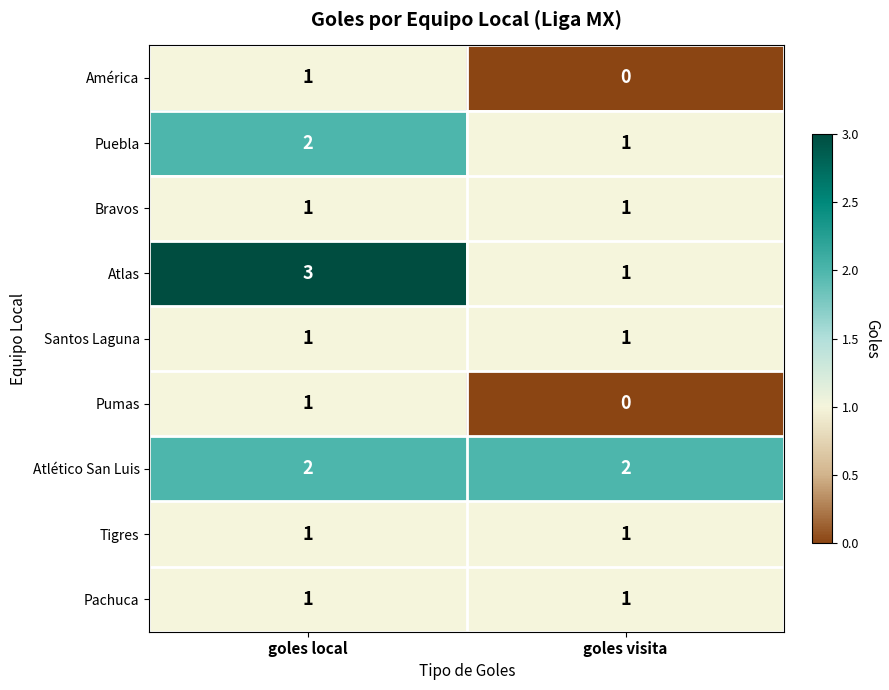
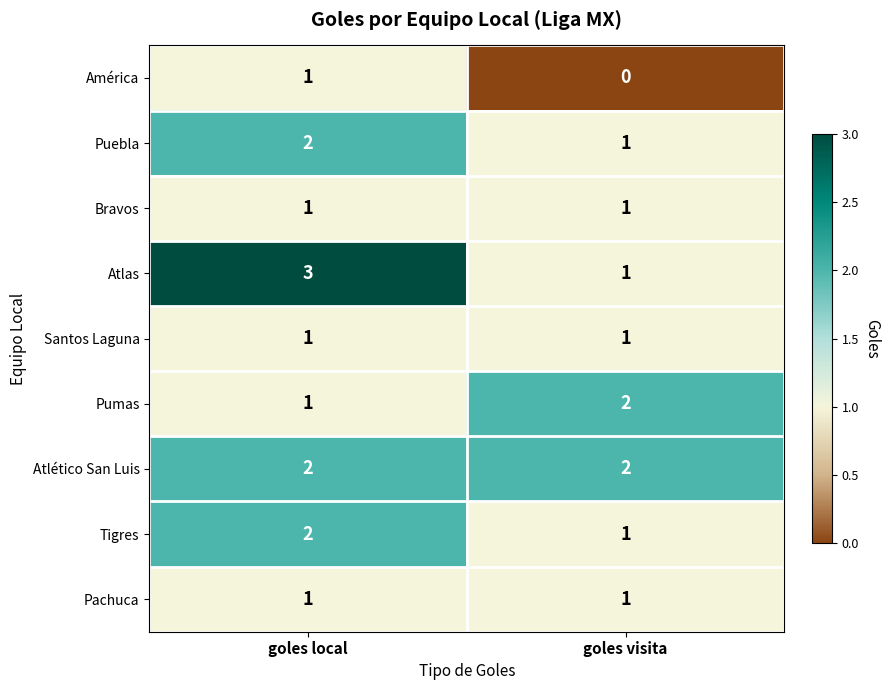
Pumas, goles visita: 0 -> 2
Tigres, goles local: 1 -> 2
